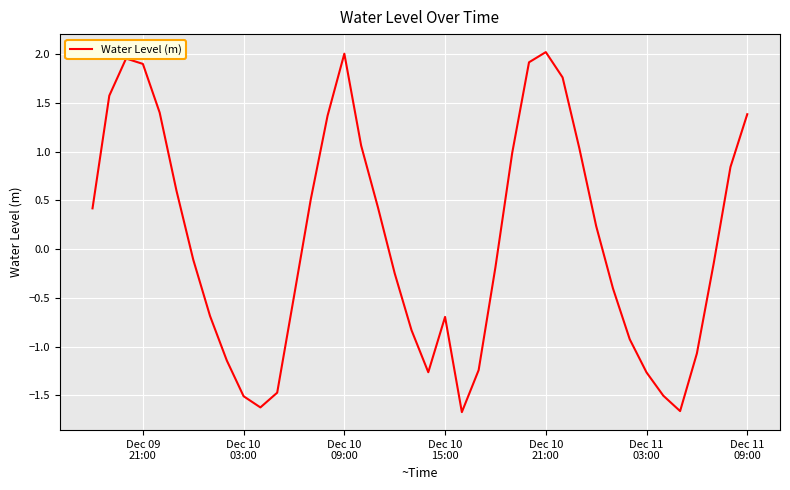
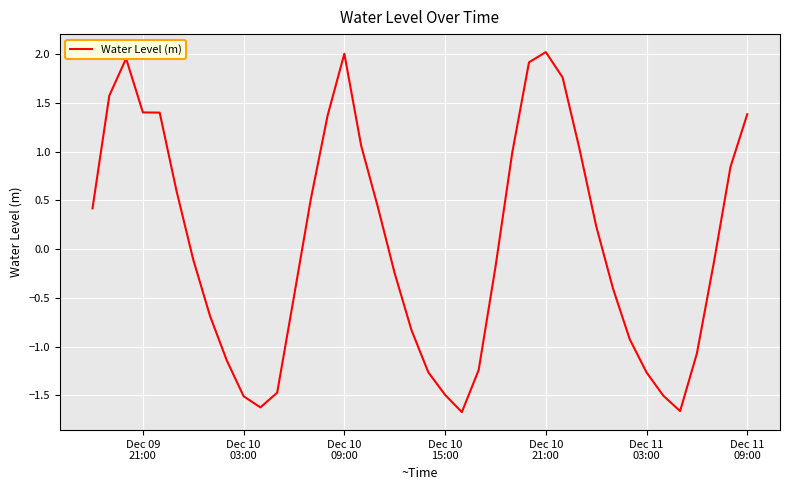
Dec 09 21:00: 1.9 -> 1.4
Dec 10 15:00: -0.7 -> -1.5
